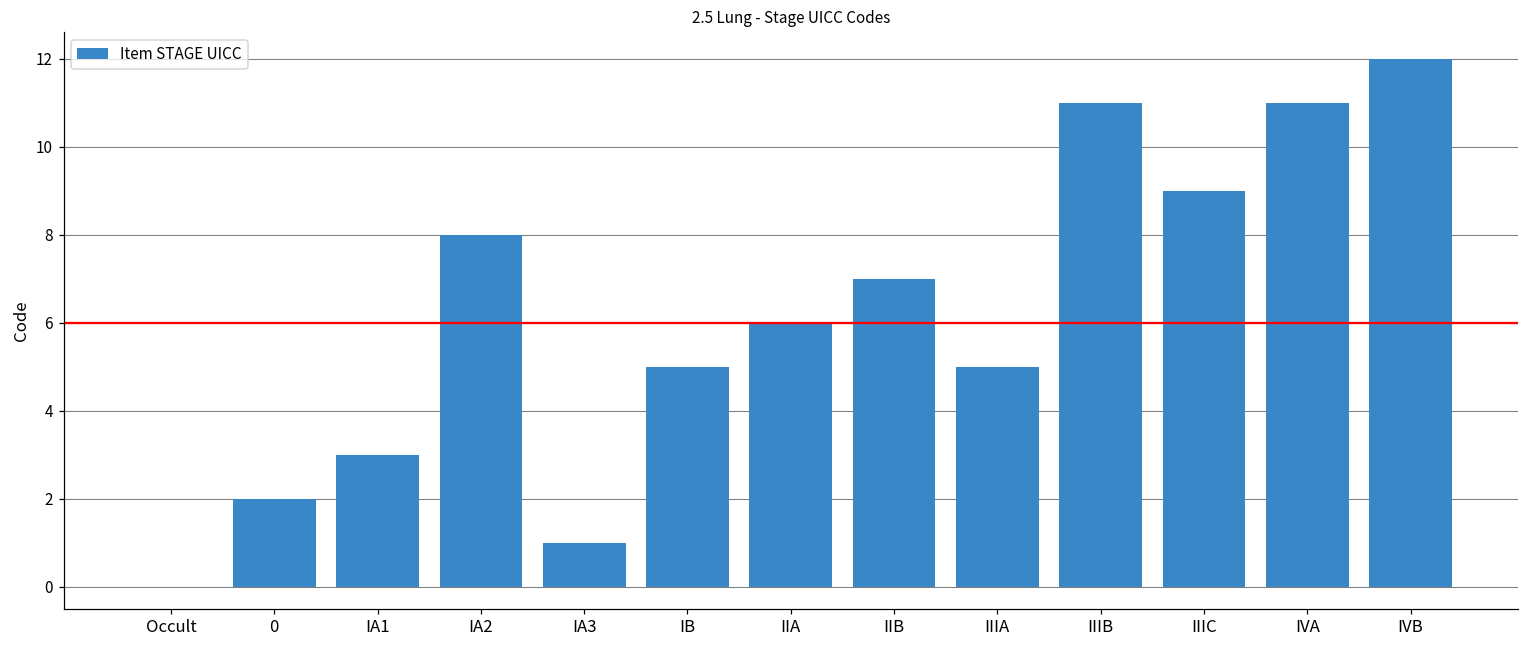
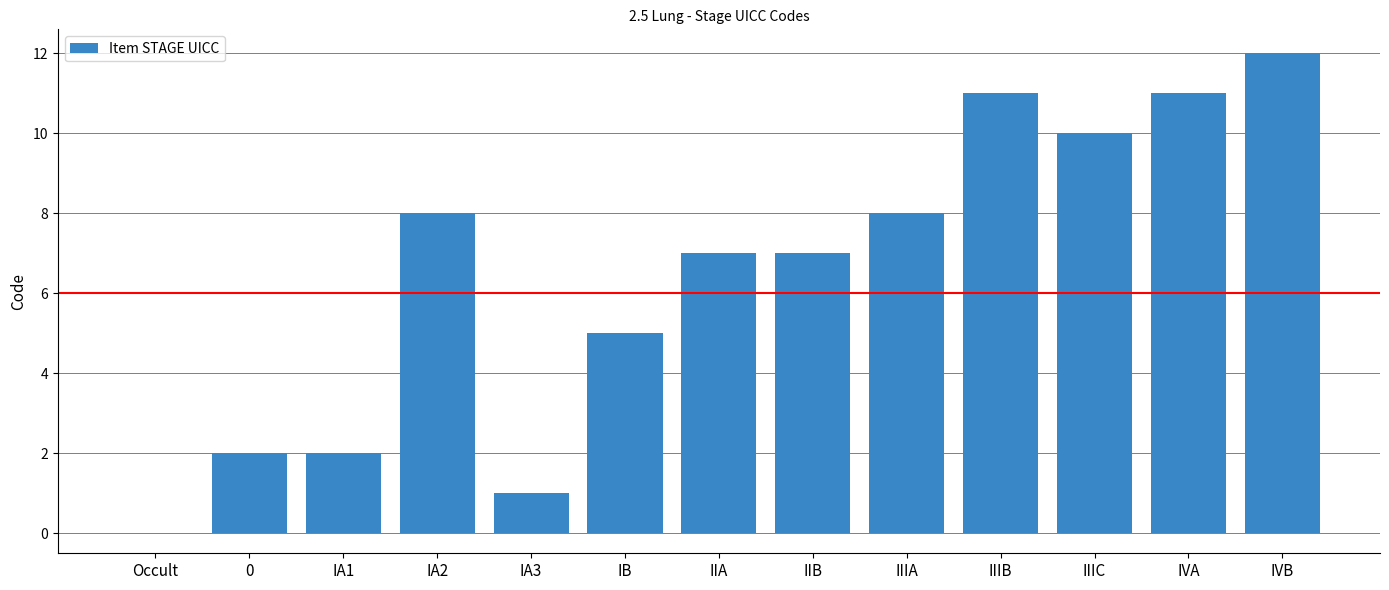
IA1: 3 -> 2
IIA: 6 -> 7
IIIA: 5 -> 8
IIIC: 9 -> 10
